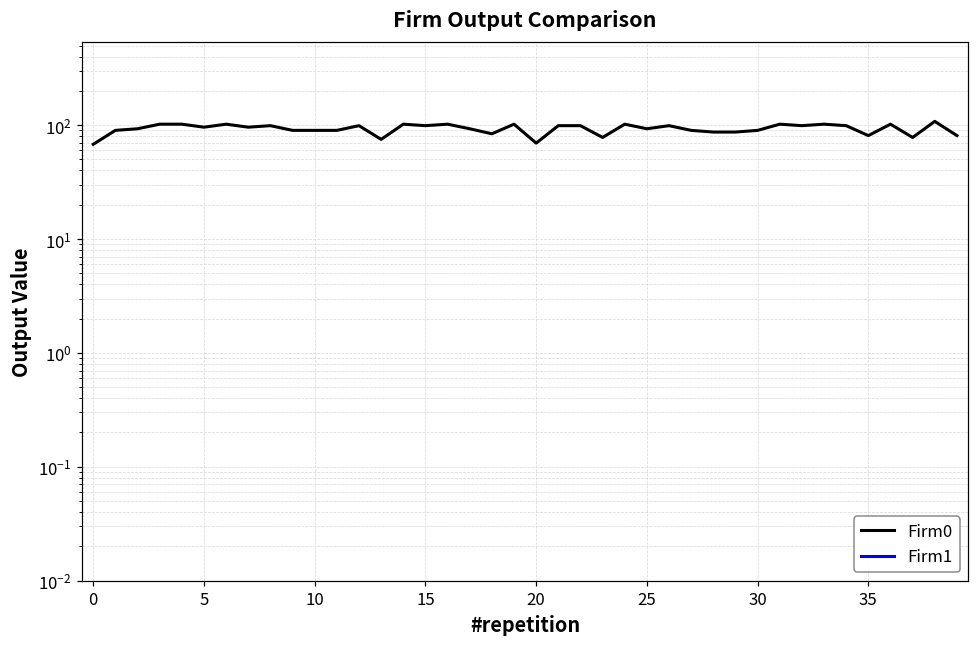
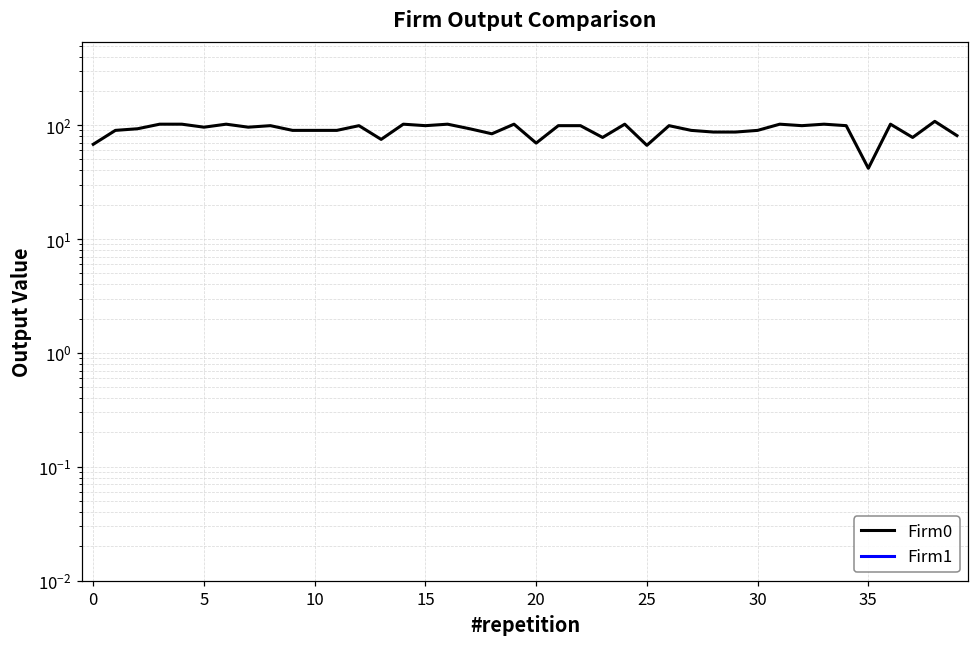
Firm0, 25: 90 -> 70
Firm0, 35: 80 -> 42
